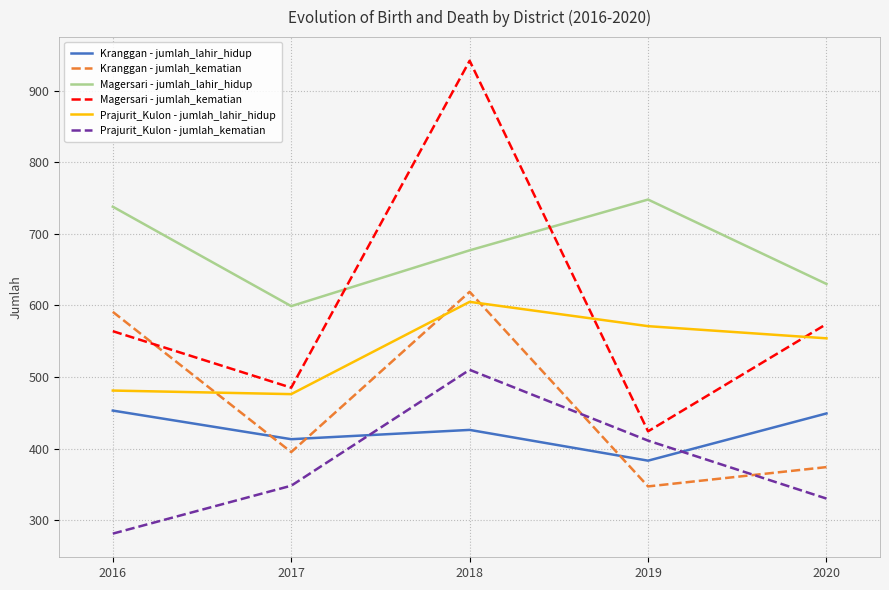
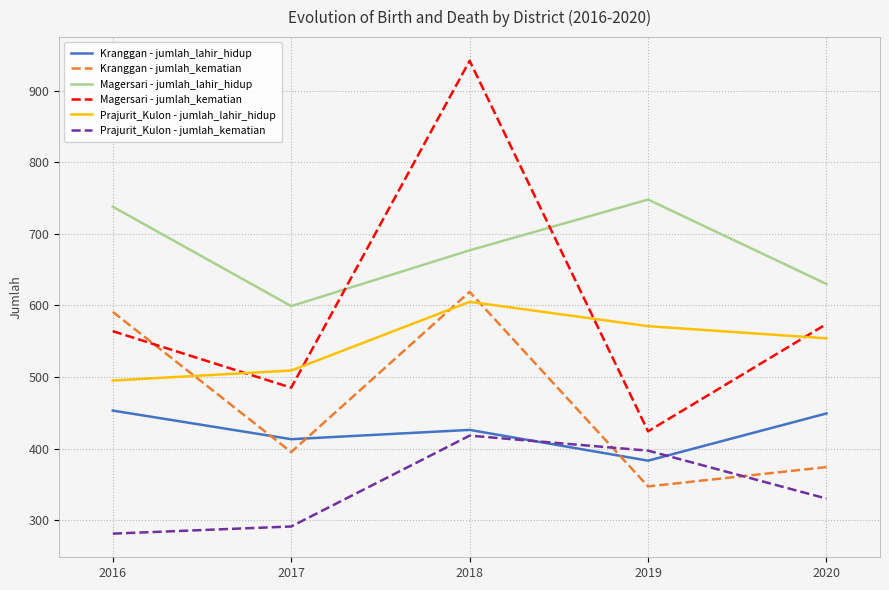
Prajurit_Kulon - jumlah_lahir_hidup, 2016: 480 -> 500
Prajurit_Kulon - jumlah_lahir_hidup, 2017: 480 -> 510
Prajurit_Kulon - jumlah_kematian, 2017: 350 -> 290
Prajurit_Kulon - jumlah_kematian, 2018: 510 -> 420
Prajurit_Kulon - jumlah_kematian, 2019: 410 -> 400
